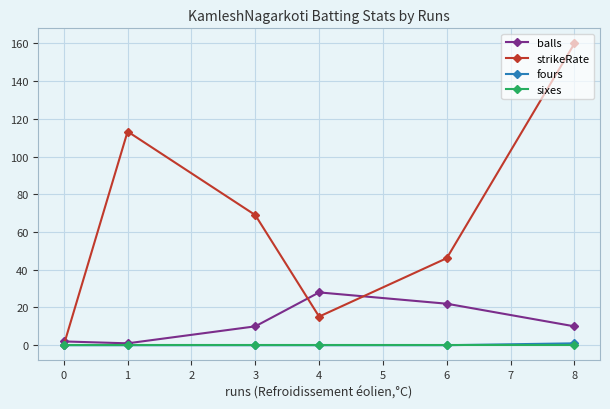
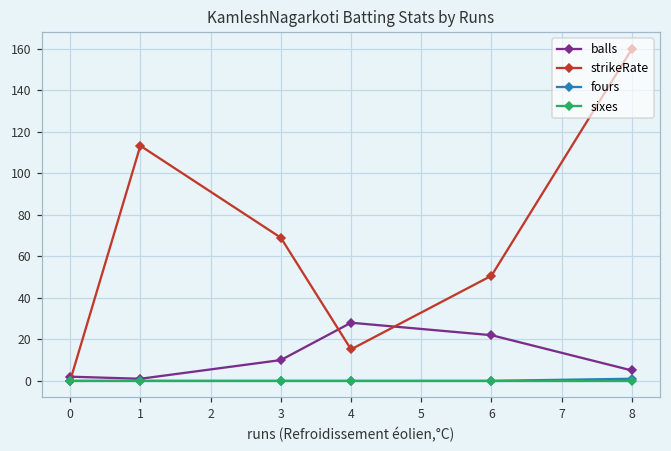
strikeRate, 6: 46 -> 51
balls, 8: 10 -> 5
